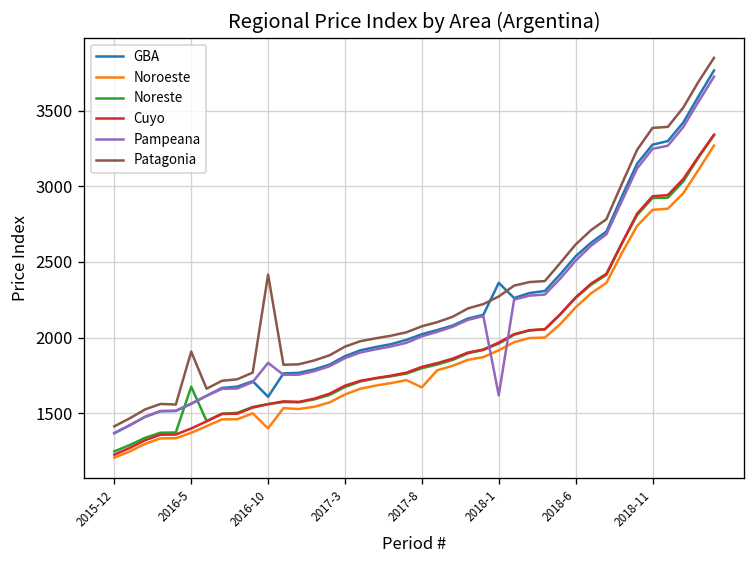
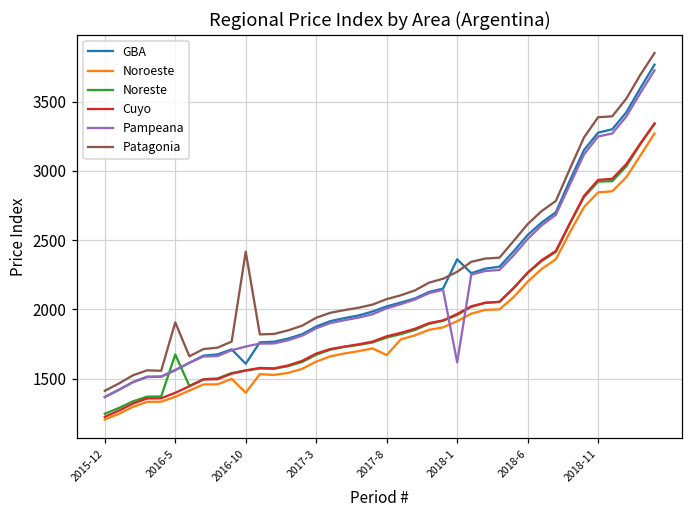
Pampeana, 2016-10: 1830 -> 1730
